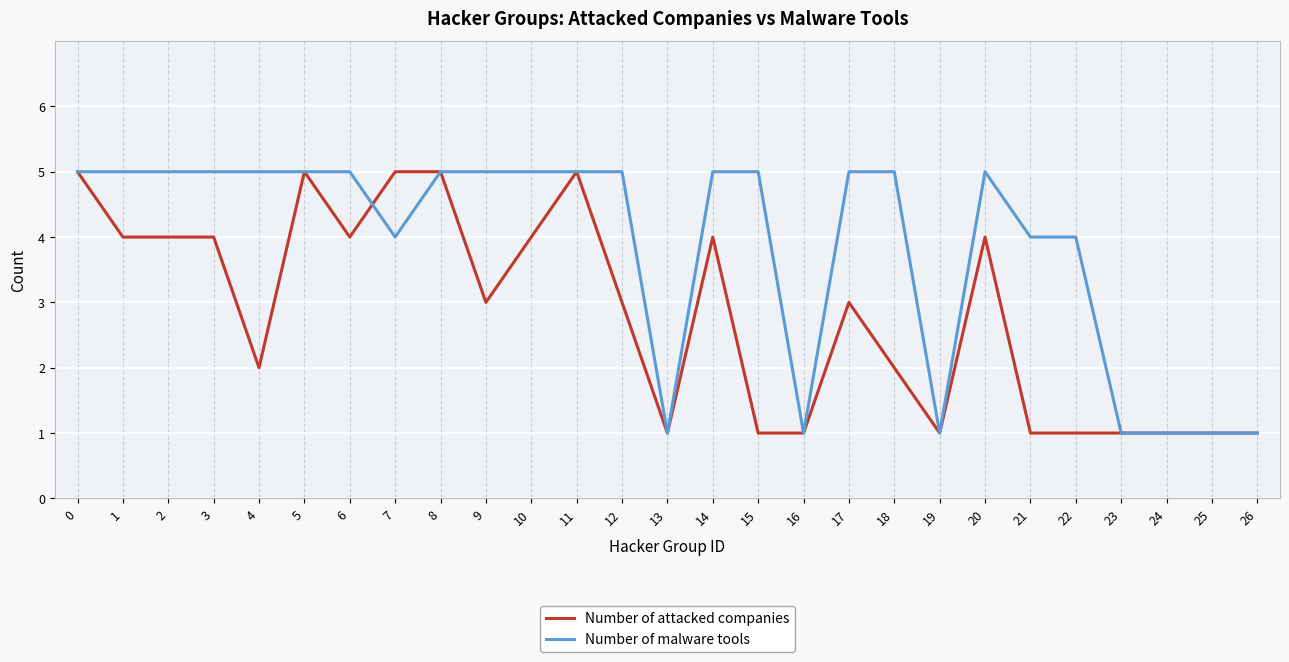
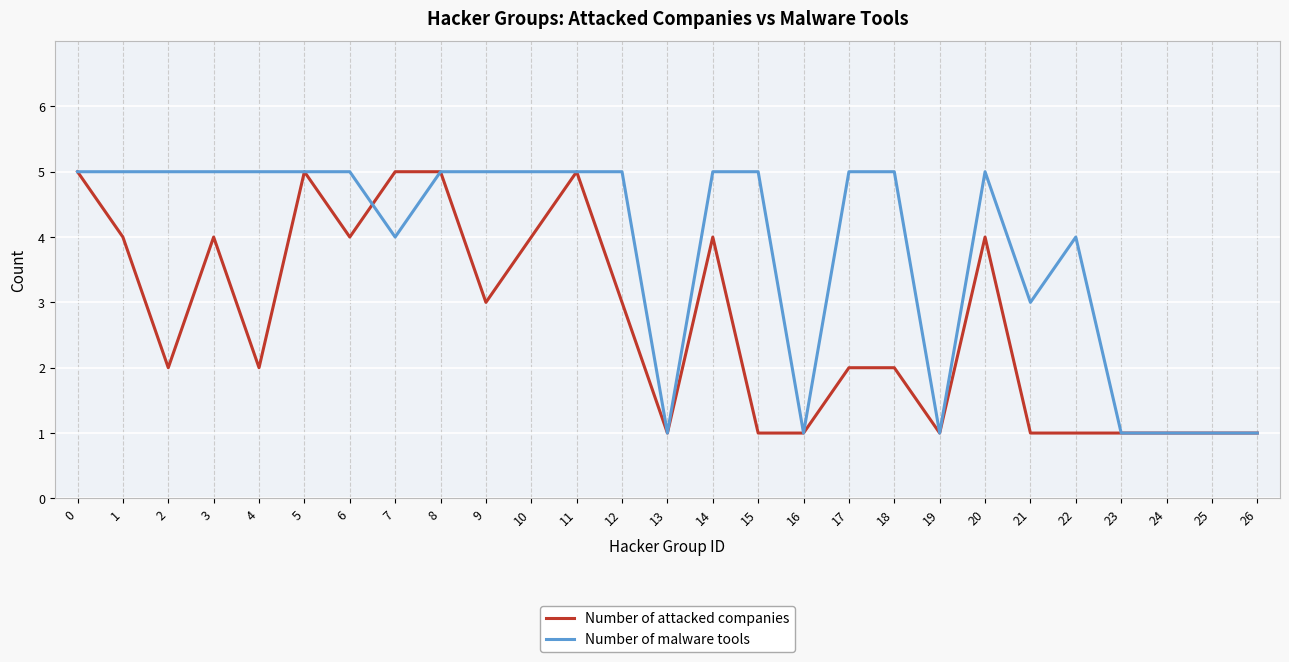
Number of attacked companies, 2: 4 -> 2
Number of attacked companies, 17: 3 -> 2
Number of malware tools, 21: 4 -> 3
